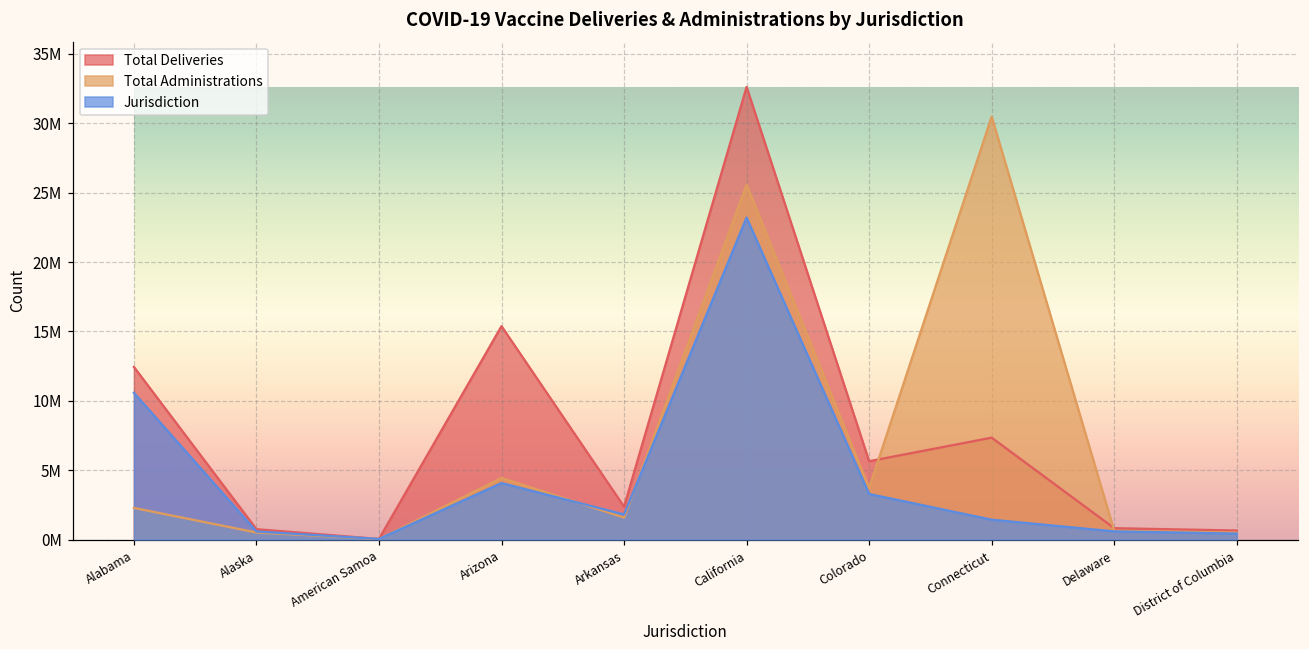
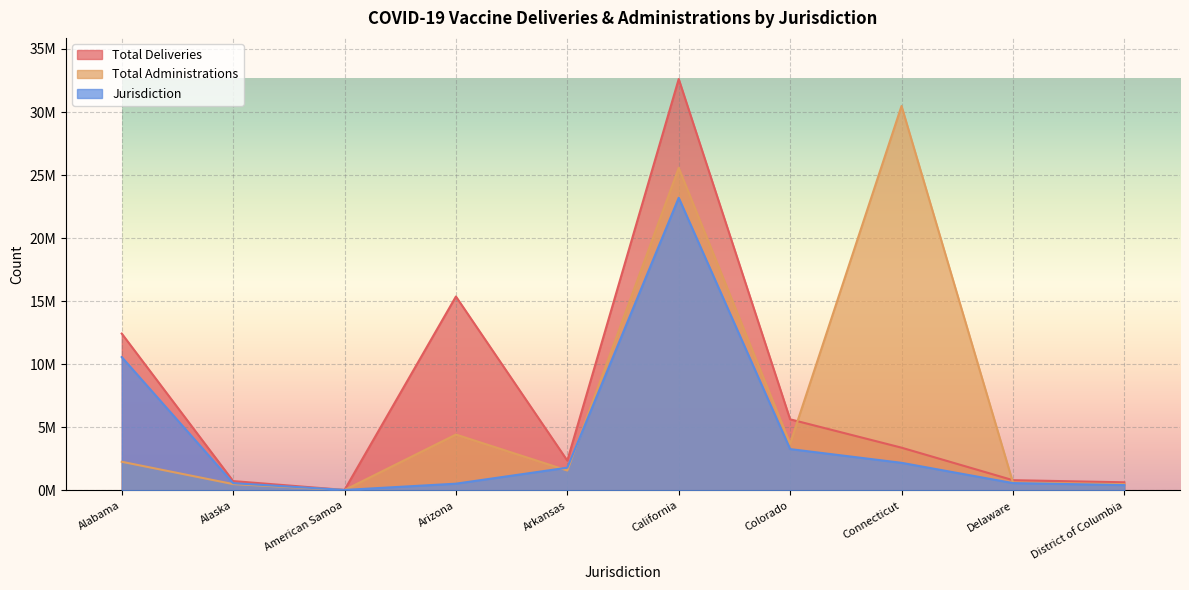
Jurisdiction, Arizona: 4100000 -> 500000
Total Deliveries, Connecticut: 7300000 -> 3400000
Jurisdiction, Connecticut: 1400000 -> 2200000
